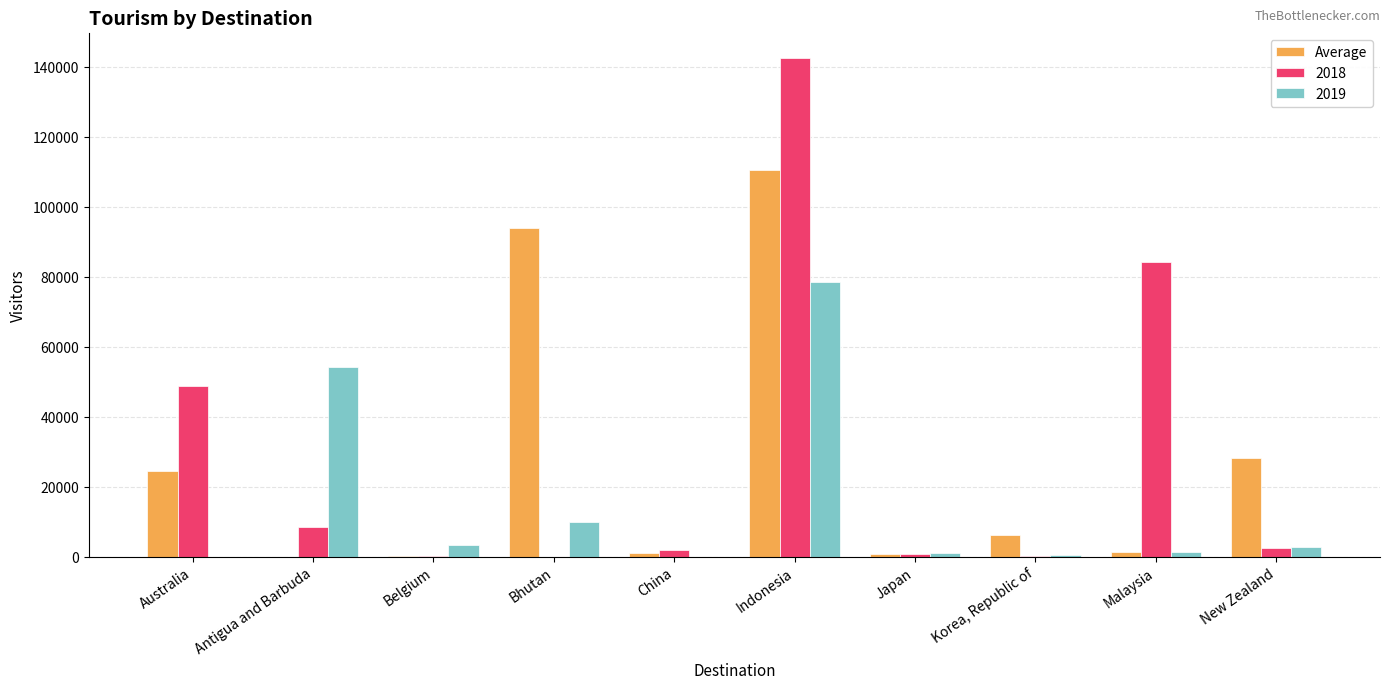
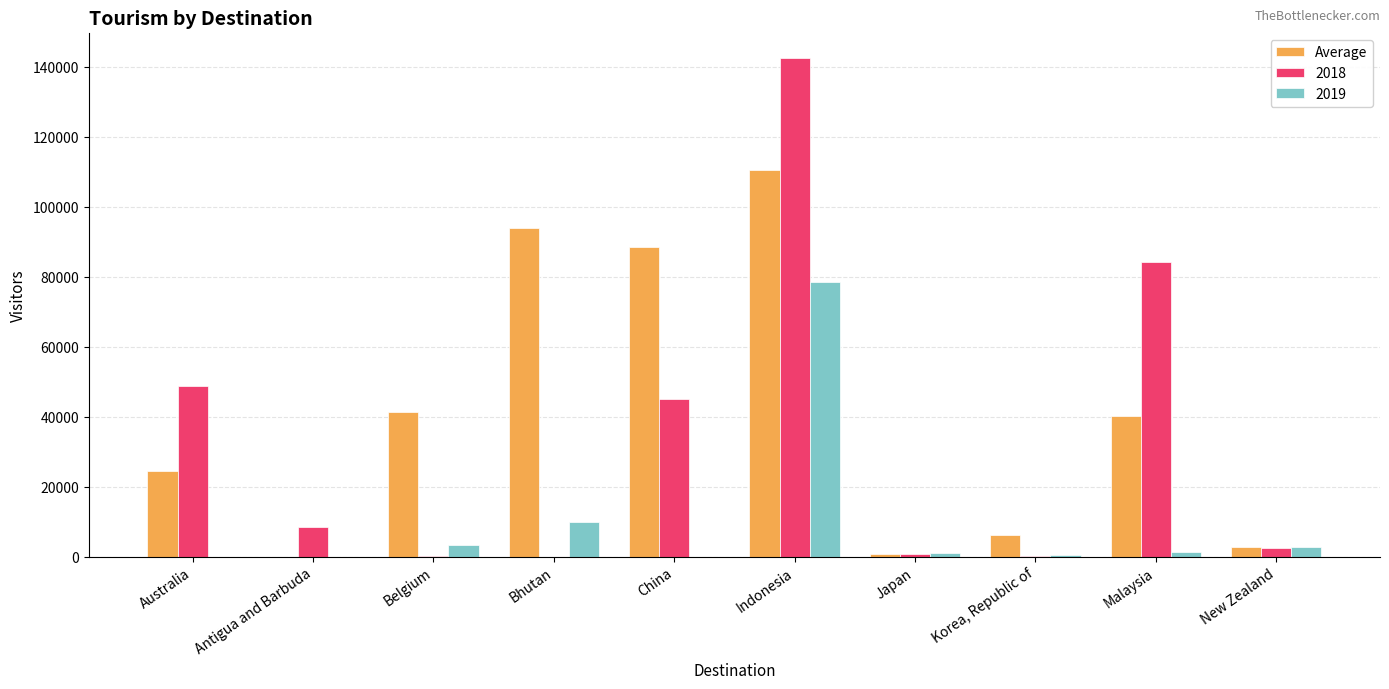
2019, Antigua and Barbuda: 54000 -> 0
Average, Belgium: 0 -> 41000
Average, China: 1000 -> 89000
2018, China: 2000 -> 45000
Average, Malaysia: 1000 -> 40000
Average, New Zealand: 28000 -> 3000
